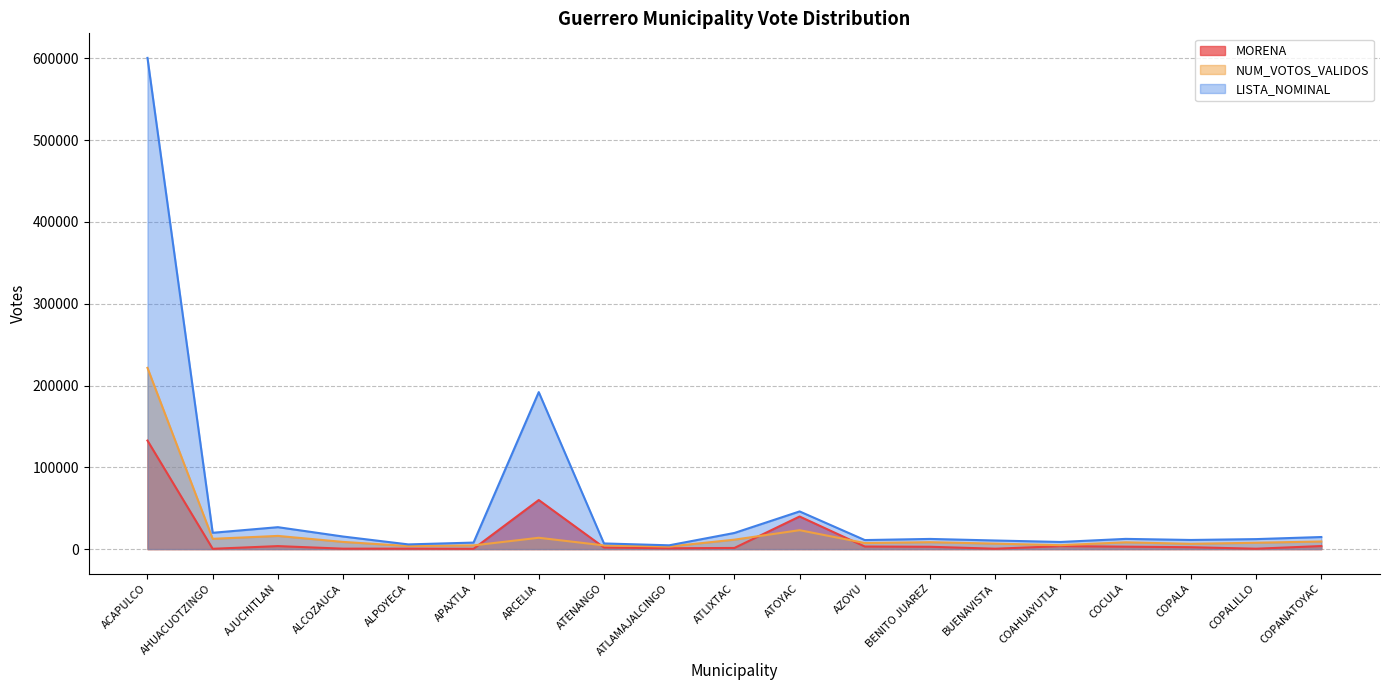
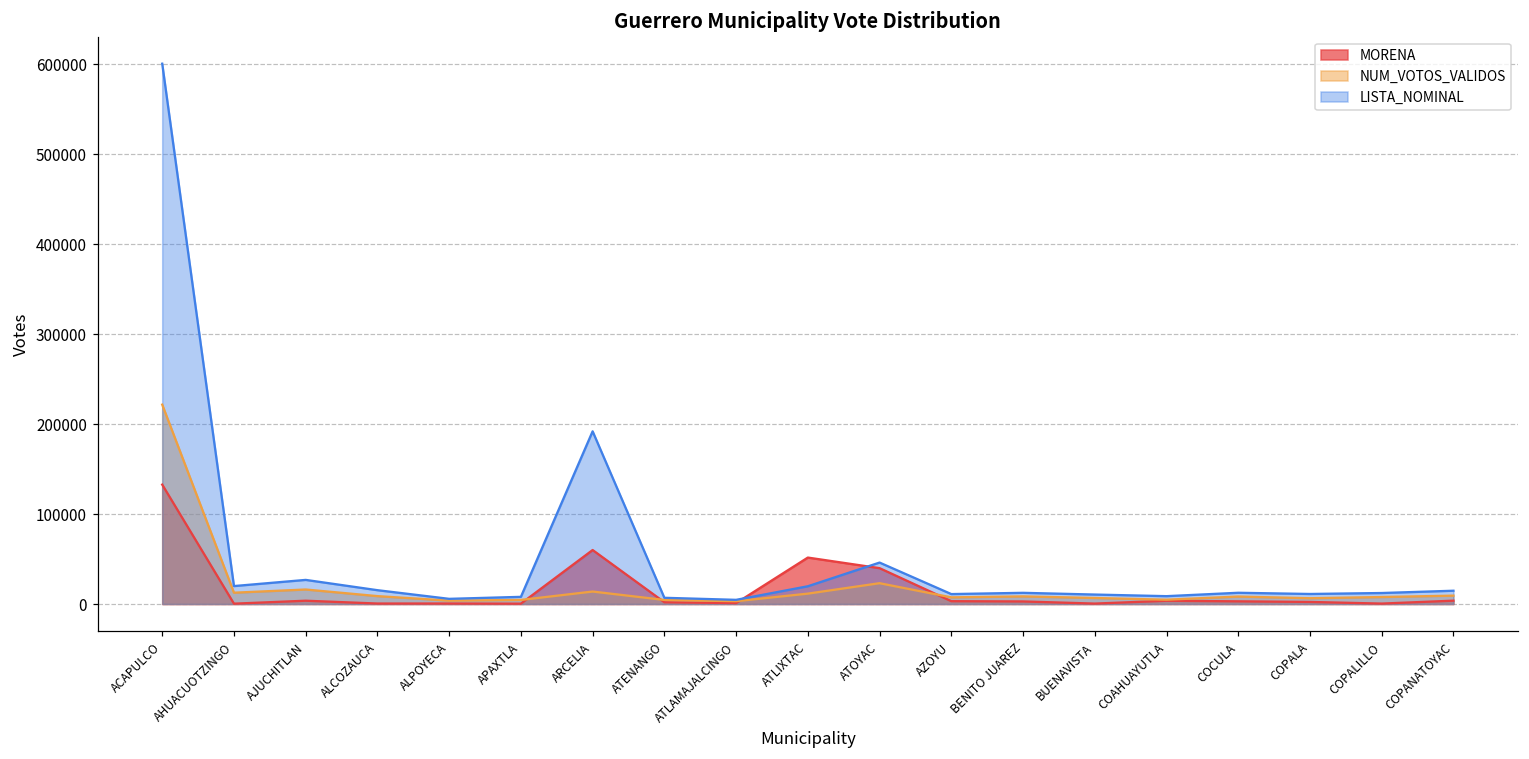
MORENA, ATLIXTAC: 0 -> 50000
